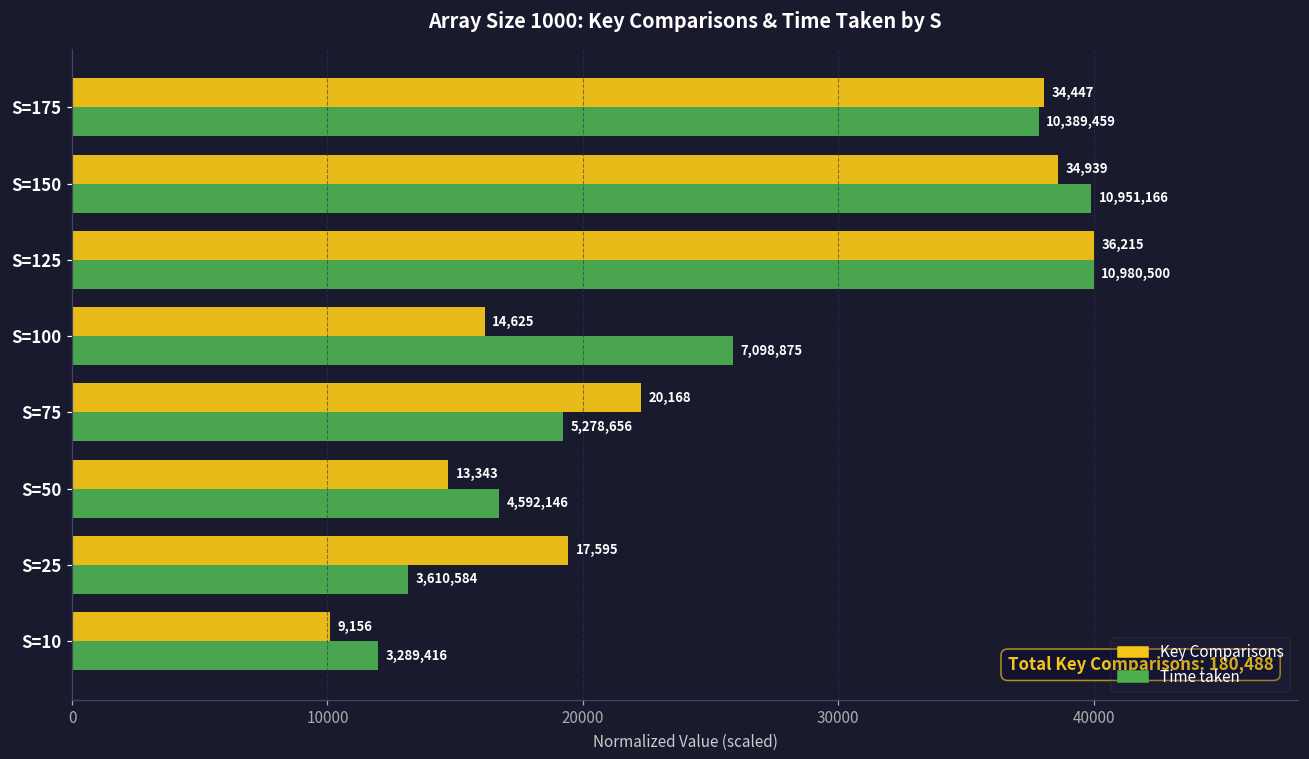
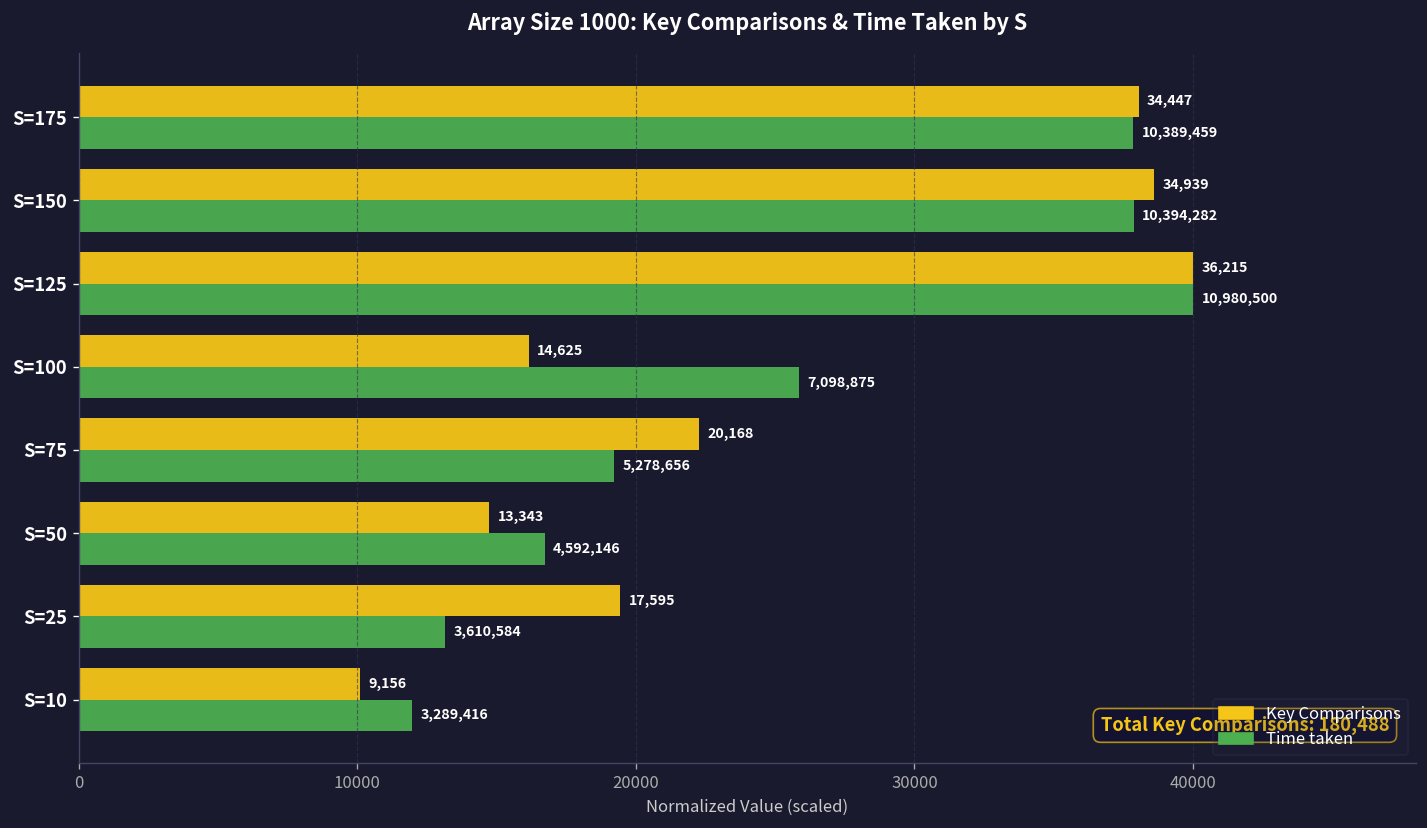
Time taken, S=150: 10,951,166 -> 10,394,282
